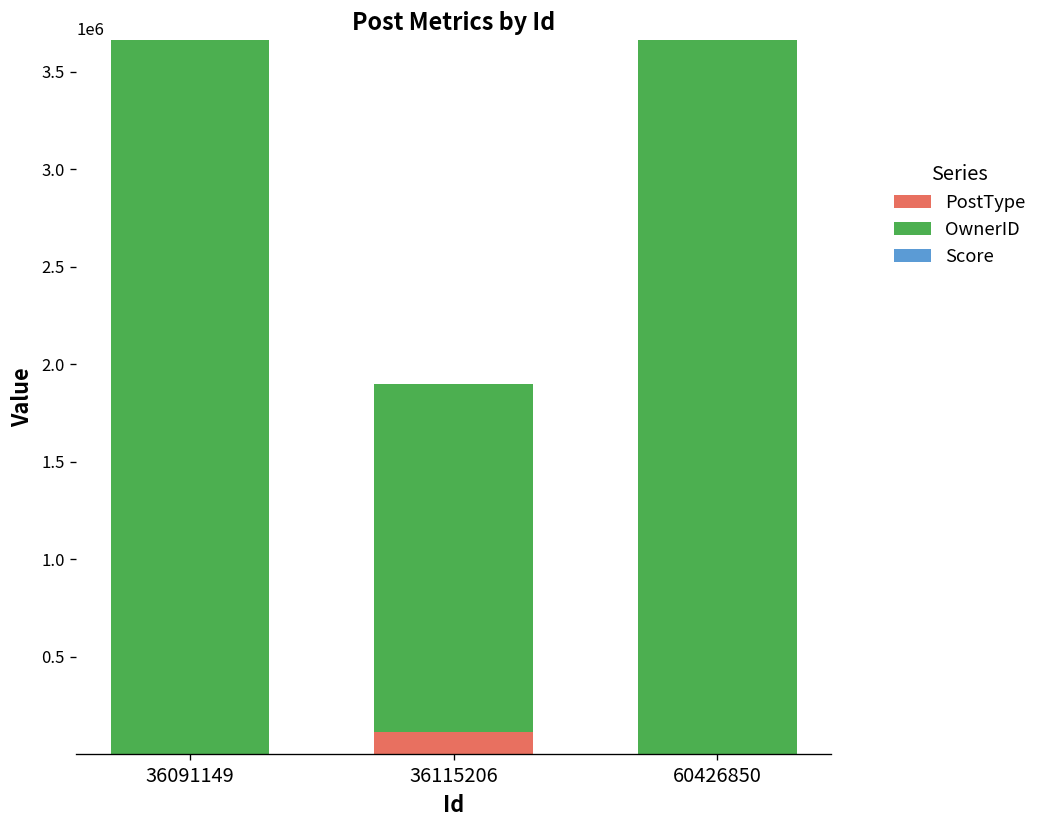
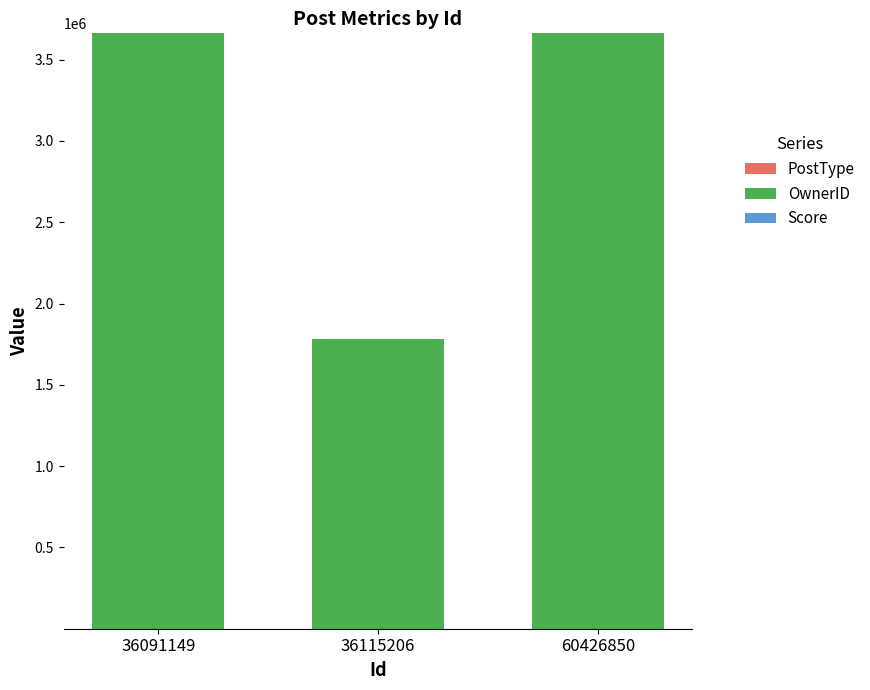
PostType, 36115206: 110000 -> 0
